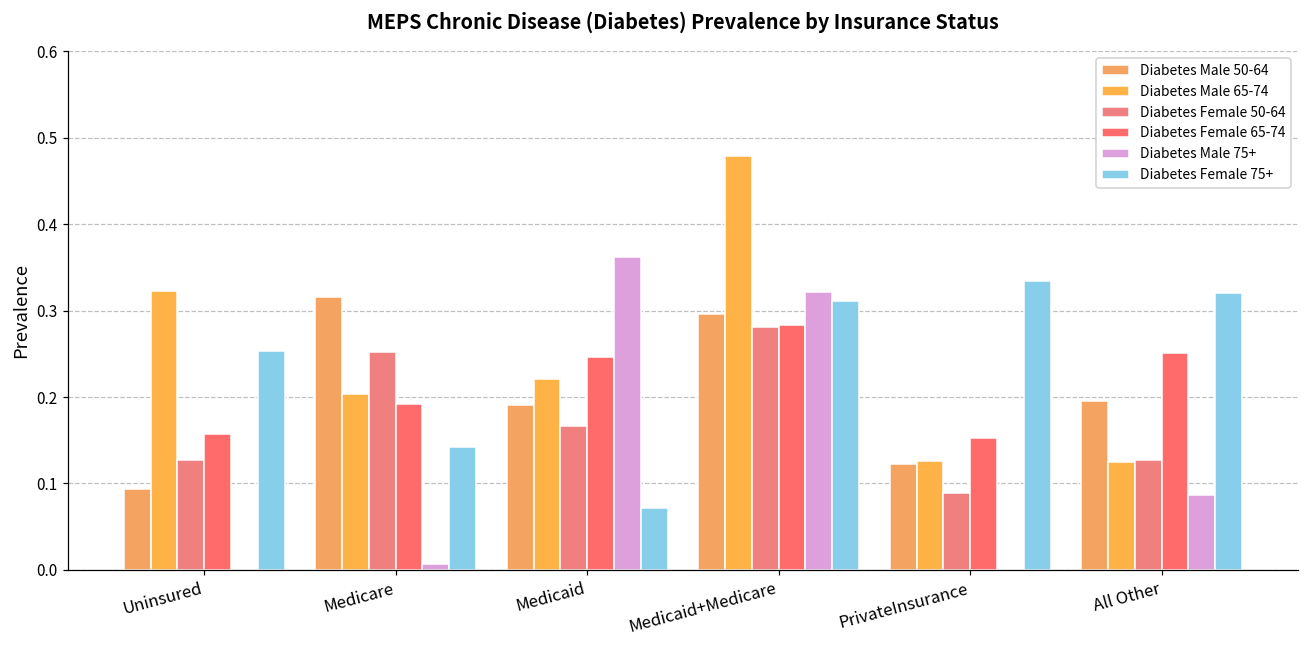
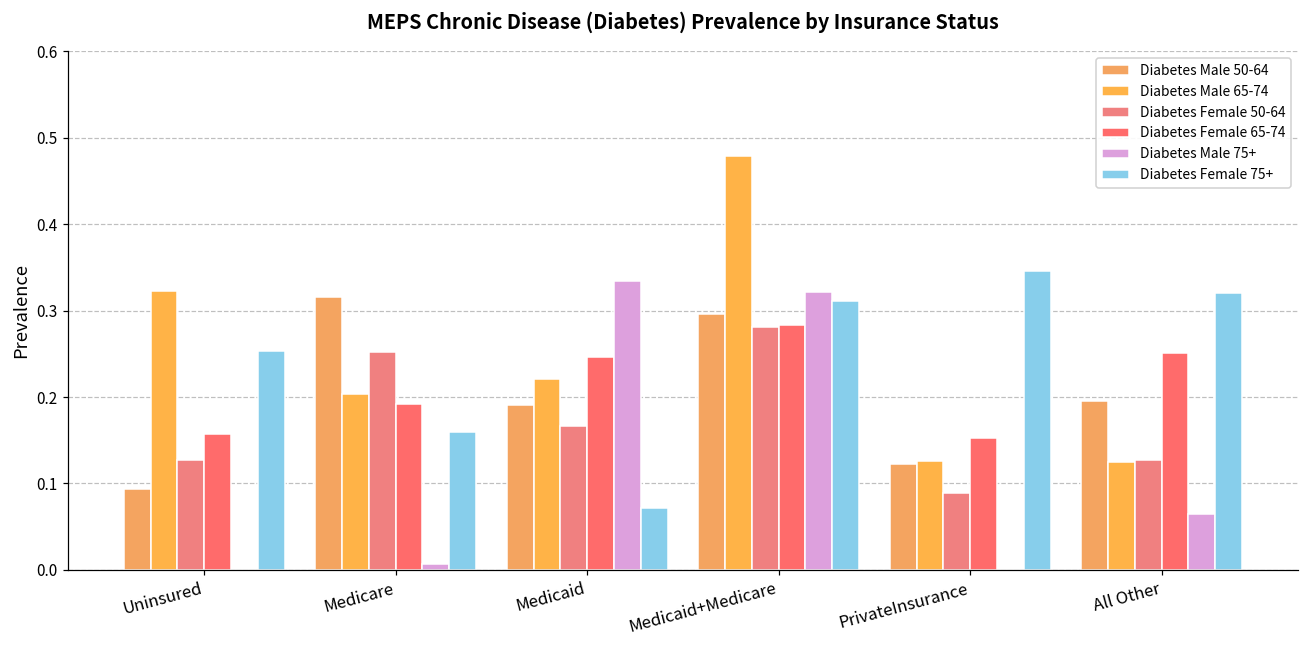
Diabetes Female 75+, Medicare: 0.14 -> 0.16
Diabetes Male 75+, Medicaid: 0.36 -> 0.33
Diabetes Female 75+, PrivateInsurance: 0.33 -> 0.35
Diabetes Male 75+, All Other: 0.09 -> 0.07
